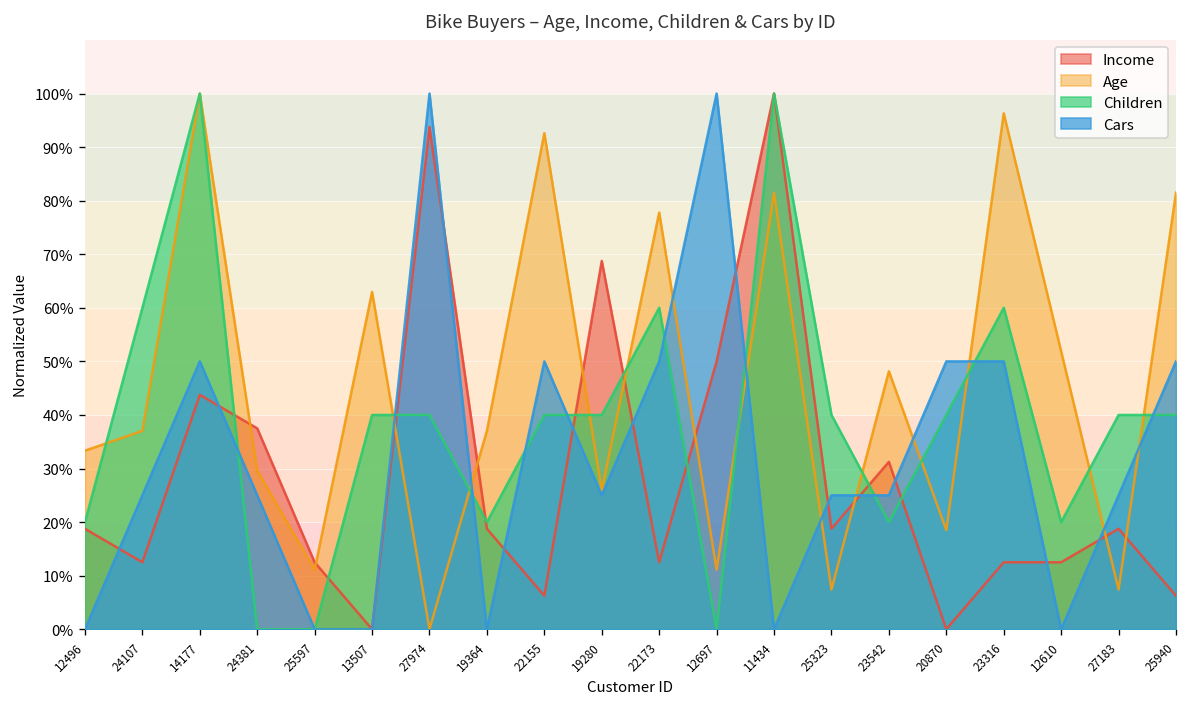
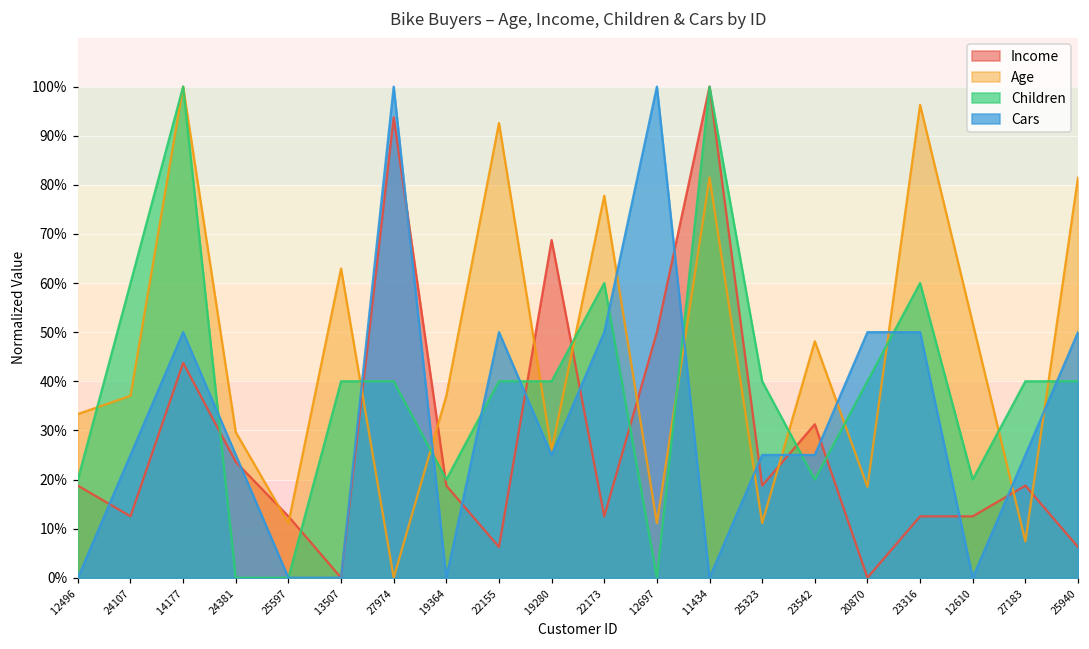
Income, 24381: 38% -> 24%
Age, 25323: 7% -> 11%
